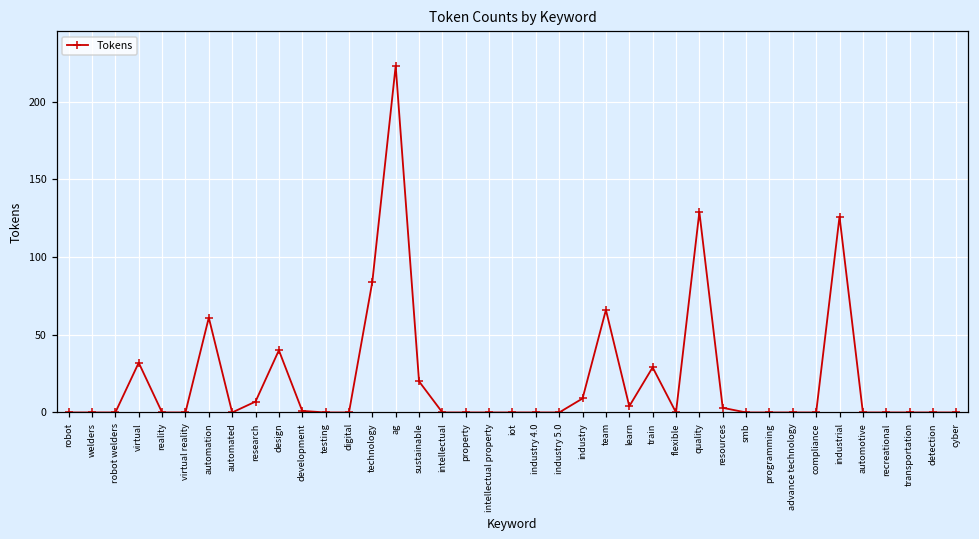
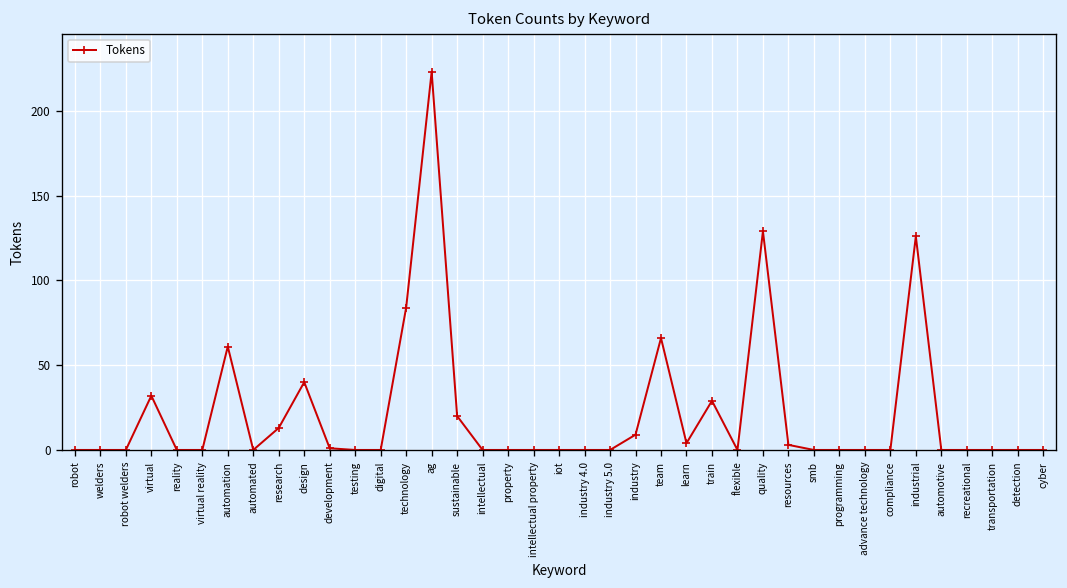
research: 7 -> 13
